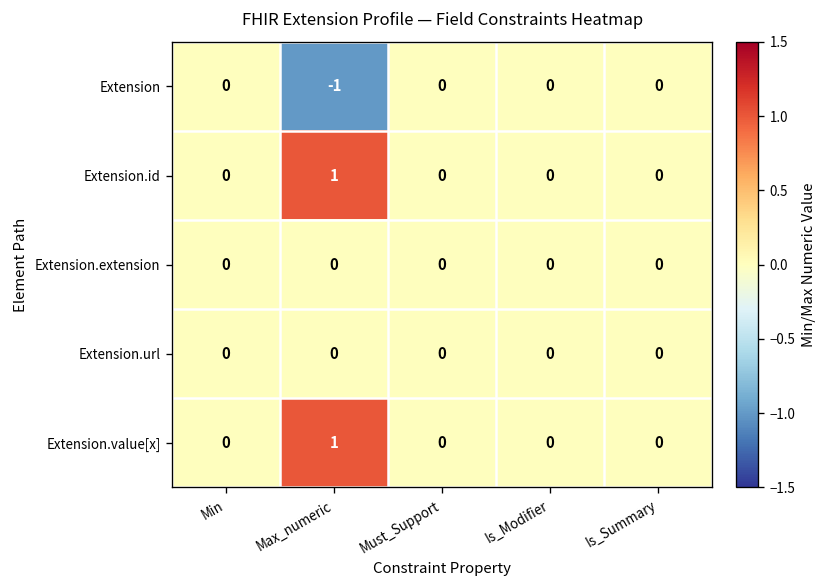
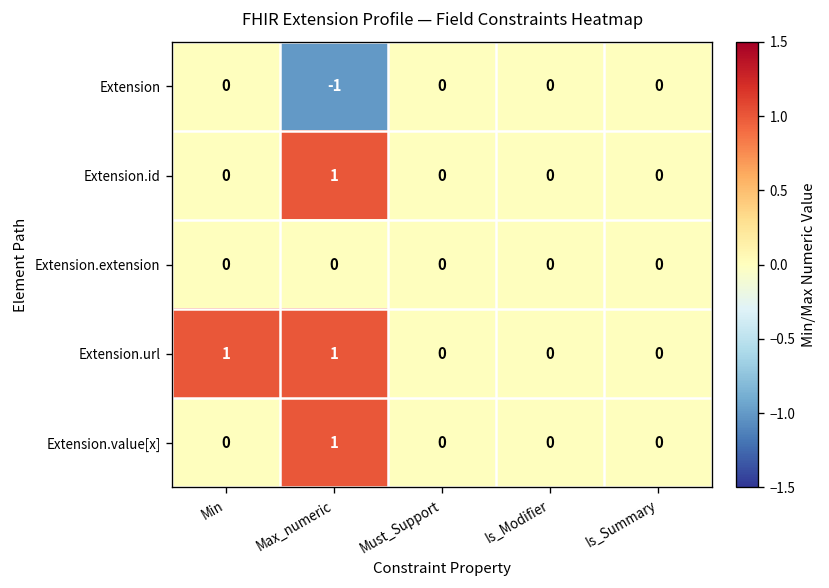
Extension.url, Min: 0 -> 1
Extension.url, Max_numeric: 0 -> 1
